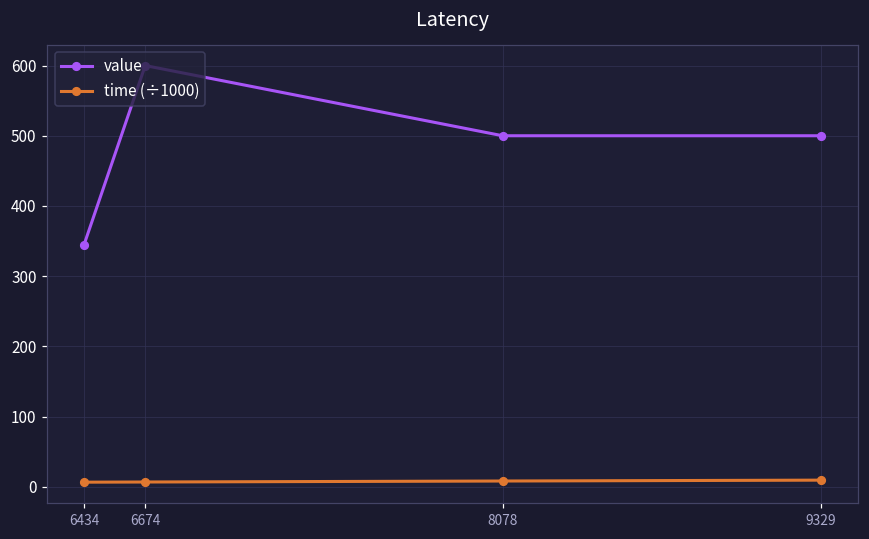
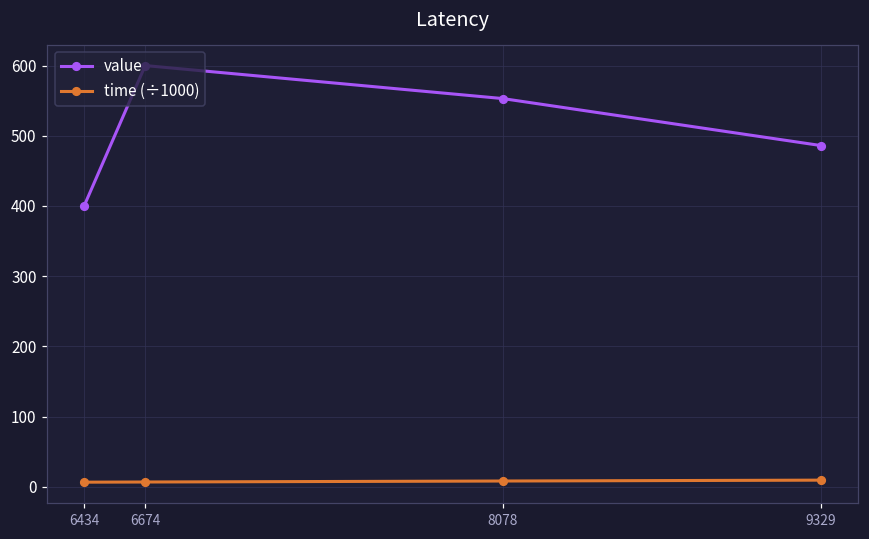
value, 6434: 350 -> 400
value, 8078: 500 -> 550
value, 9329: 500 -> 490
